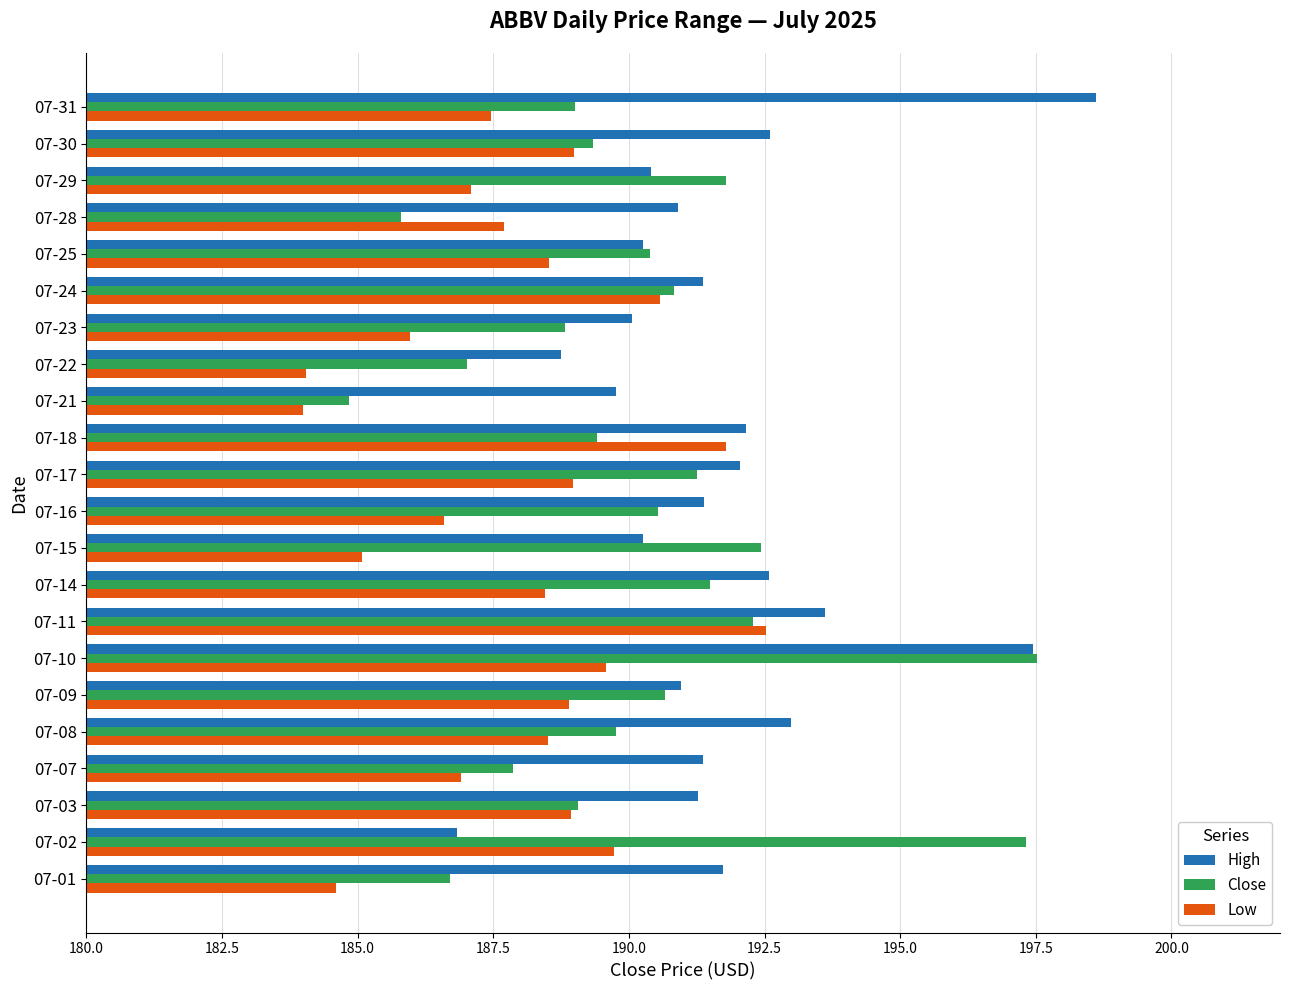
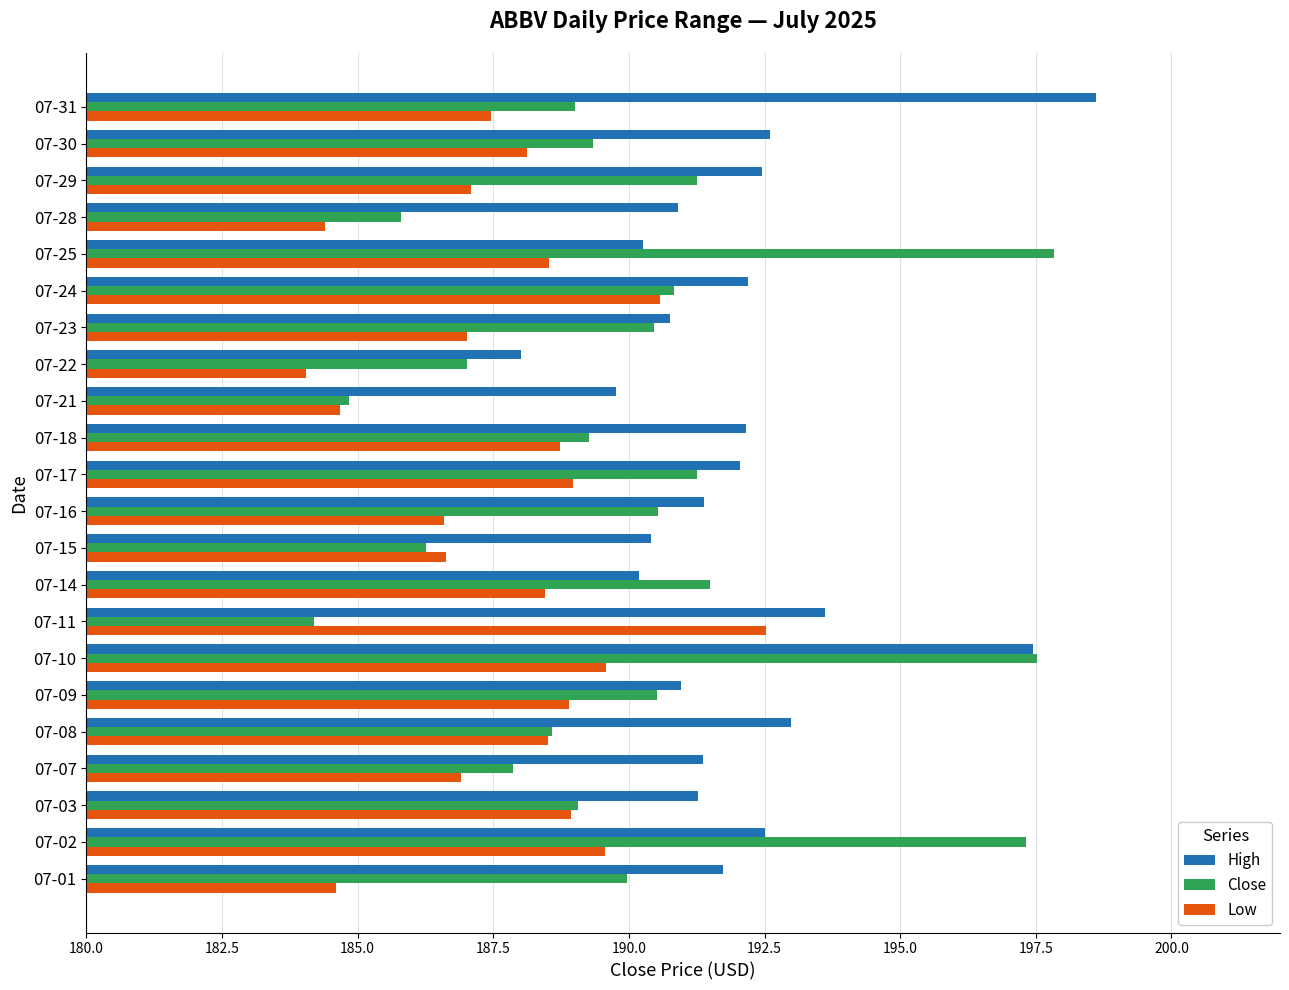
Low, 07-30: 189.0 -> 188.1
High, 07-29: 190.4 -> 192.5
Close, 07-29: 191.8 -> 191.3
Low, 07-28: 187.7 -> 184.4
Close, 07-25: 190.4 -> 197.8
High, 07-24: 191.4 -> 192.2
High, 07-23: 190.1 -> 190.8
Close, 07-23: 188.8 -> 190.5
Low, 07-23: 186.0 -> 187.0
High, 07-22: 188.7 -> 188.0
Low, 07-21: 184.0 -> 184.7
Close, 07-18: 189.4 -> 189.3
Low, 07-18: 191.8 -> 188.7
High, 07-15: 190.3 -> 190.4
Close, 07-15: 192.4 -> 186.3
Low, 07-15: 185.1 -> 186.6
High, 07-14: 192.6 -> 190.2
Close, 07-11: 192.3 -> 184.2
Close, 07-09: 190.7 -> 190.5
Close, 07-08: 189.8 -> 188.6
High, 07-02: 186.8 -> 192.5
Low, 07-02: 189.7 -> 189.6
Close, 07-01: 186.7 -> 190.0
